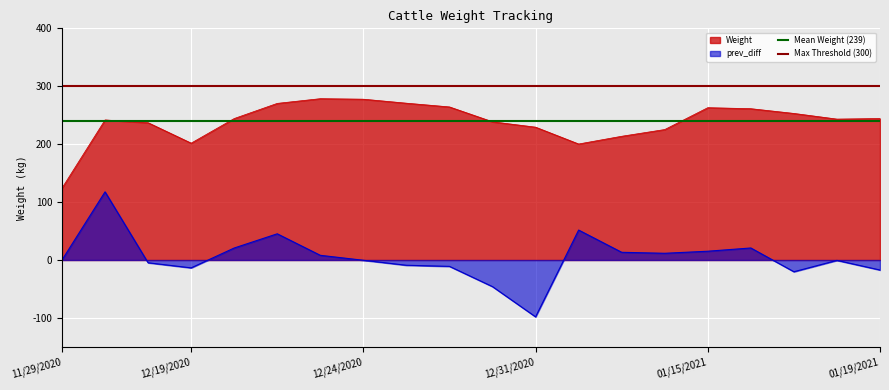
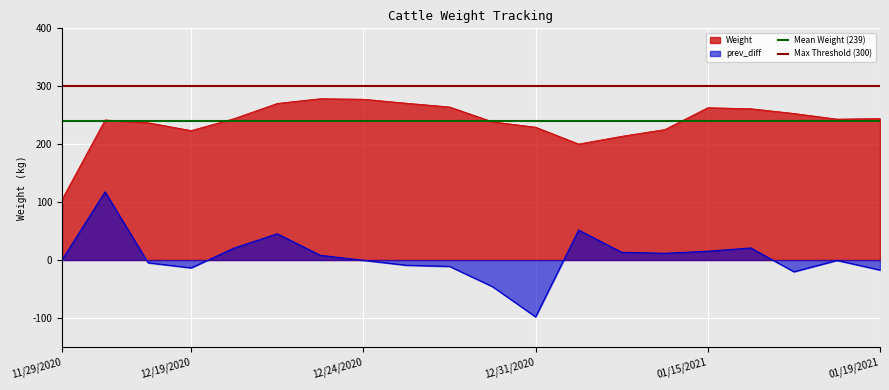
Weight, 11/29/2020: 120 -> 100
Weight, 12/19/2020: 200 -> 220
